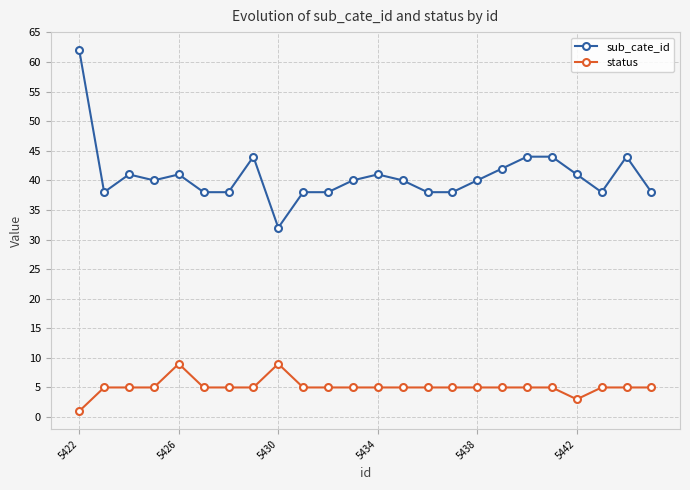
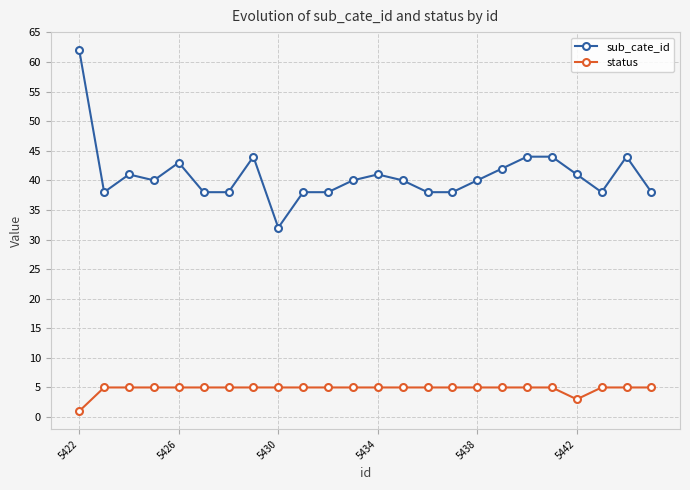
sub_cate_id, 5426: 41 -> 43
status, 5426: 9 -> 5
status, 5430: 9 -> 5
